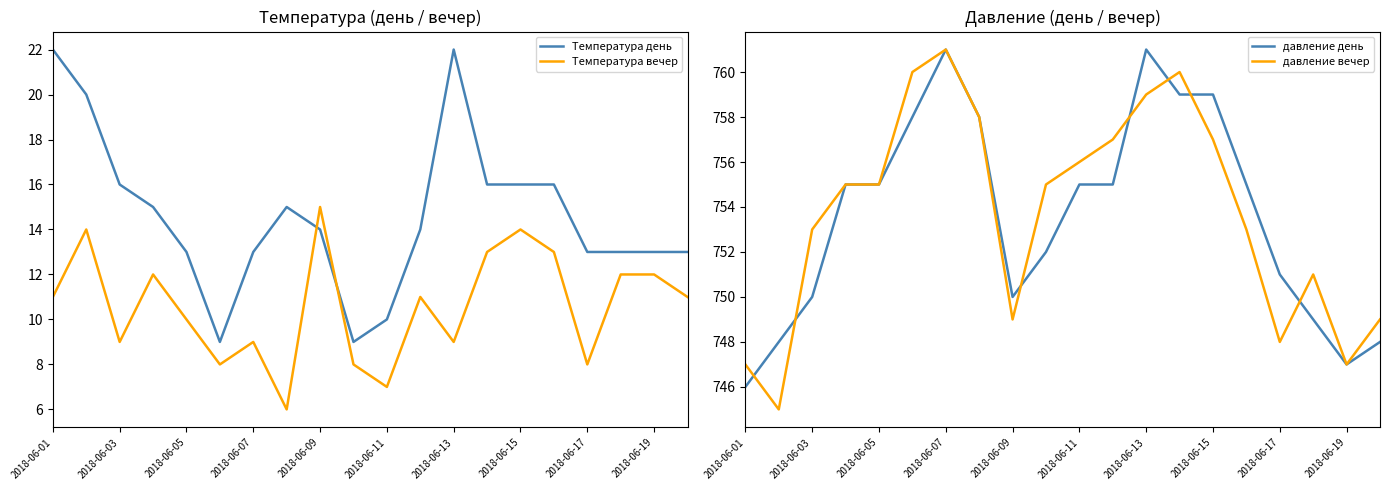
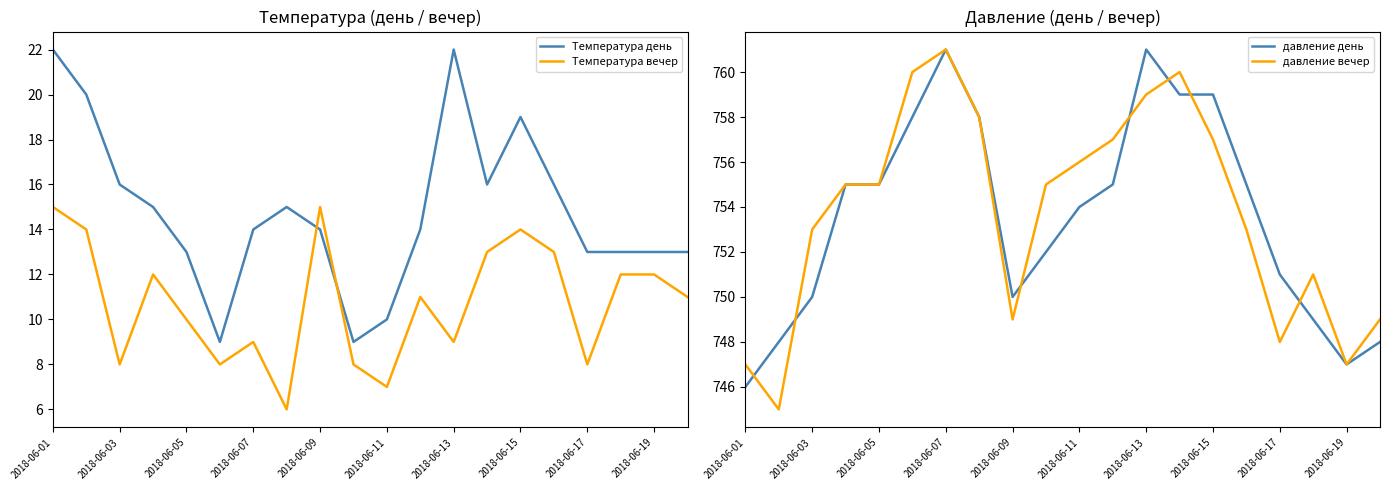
Температура (день / вечер), Температура вечер, 2018-06-01: 11 -> 15
Температура (день / вечер), Температура вечер, 2018-06-03: 9 -> 8
Температура (день / вечер), Температура день, 2018-06-07: 13 -> 14
Температура (день / вечер), Температура день, 2018-06-15: 16 -> 19
Давление (день / вечер), давление день, 2018-06-11: 755 -> 754
